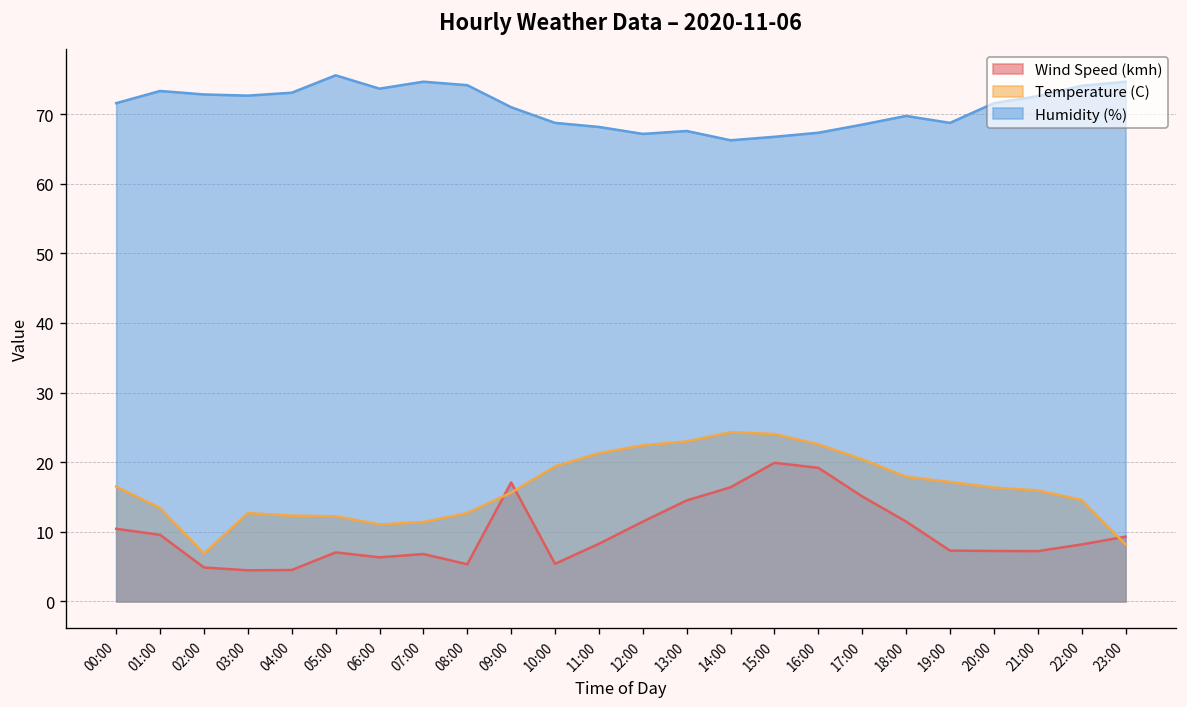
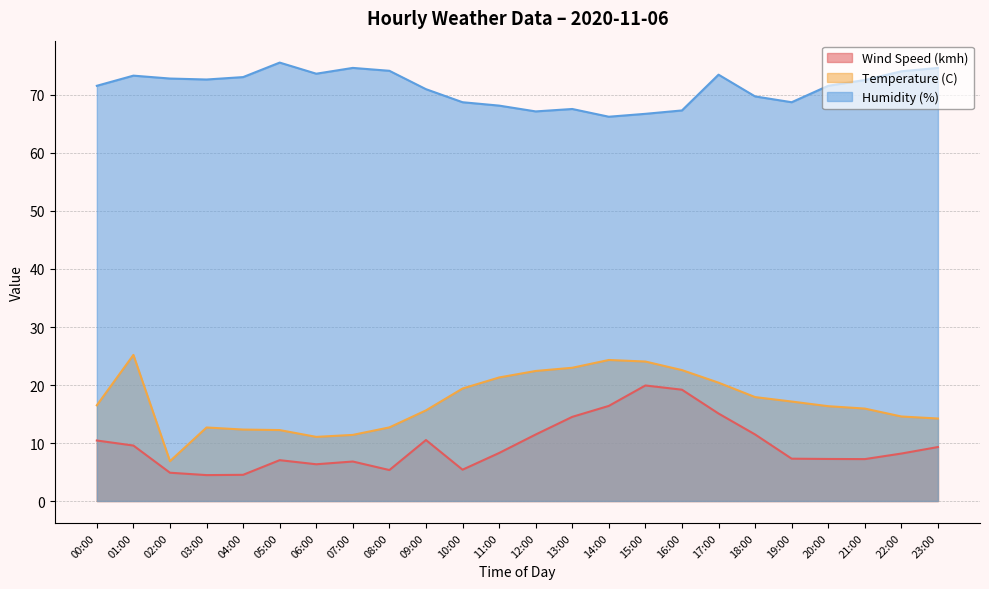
Temperature (C), 01:00: 13 -> 25
Wind Speed (kmh), 09:00: 17 -> 11
Humidity (%), 17:00: 69 -> 74
Temperature (C), 23:00: 8 -> 14
